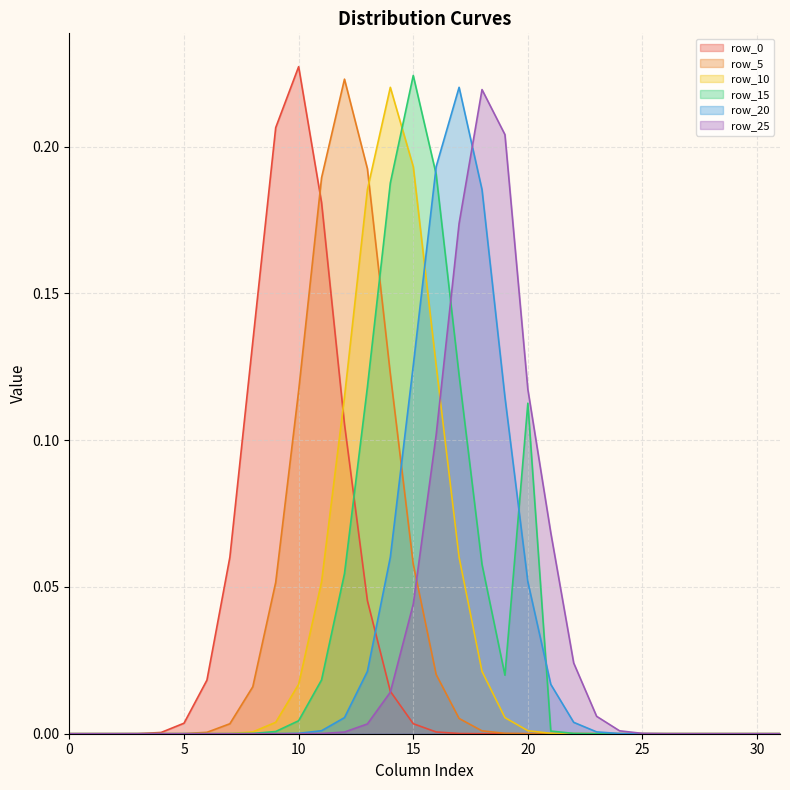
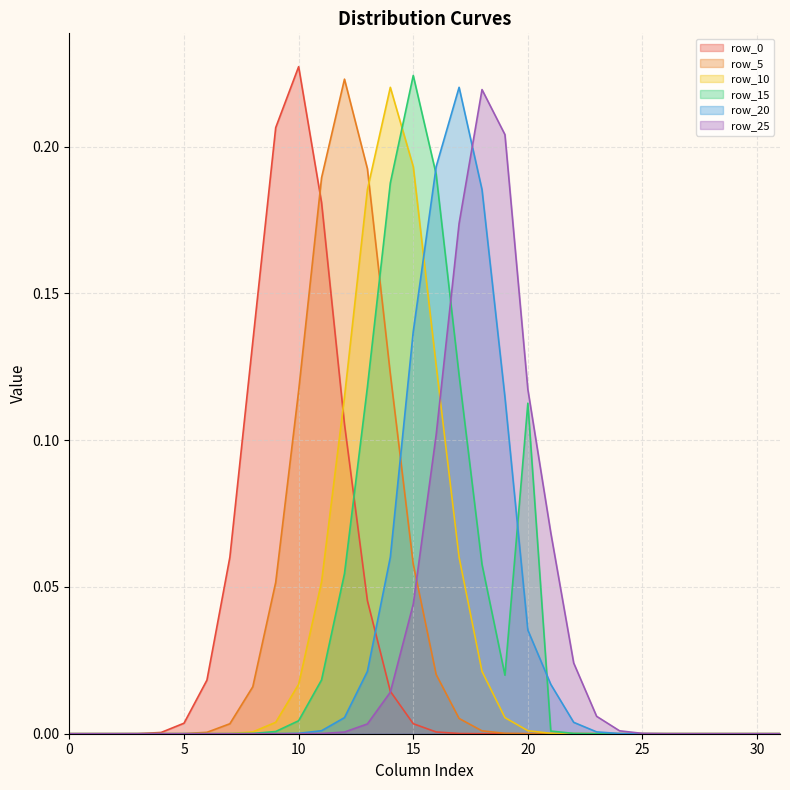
row_20, 15: 0.125 -> 0.137
row_20, 20: 0.052 -> 0.035
